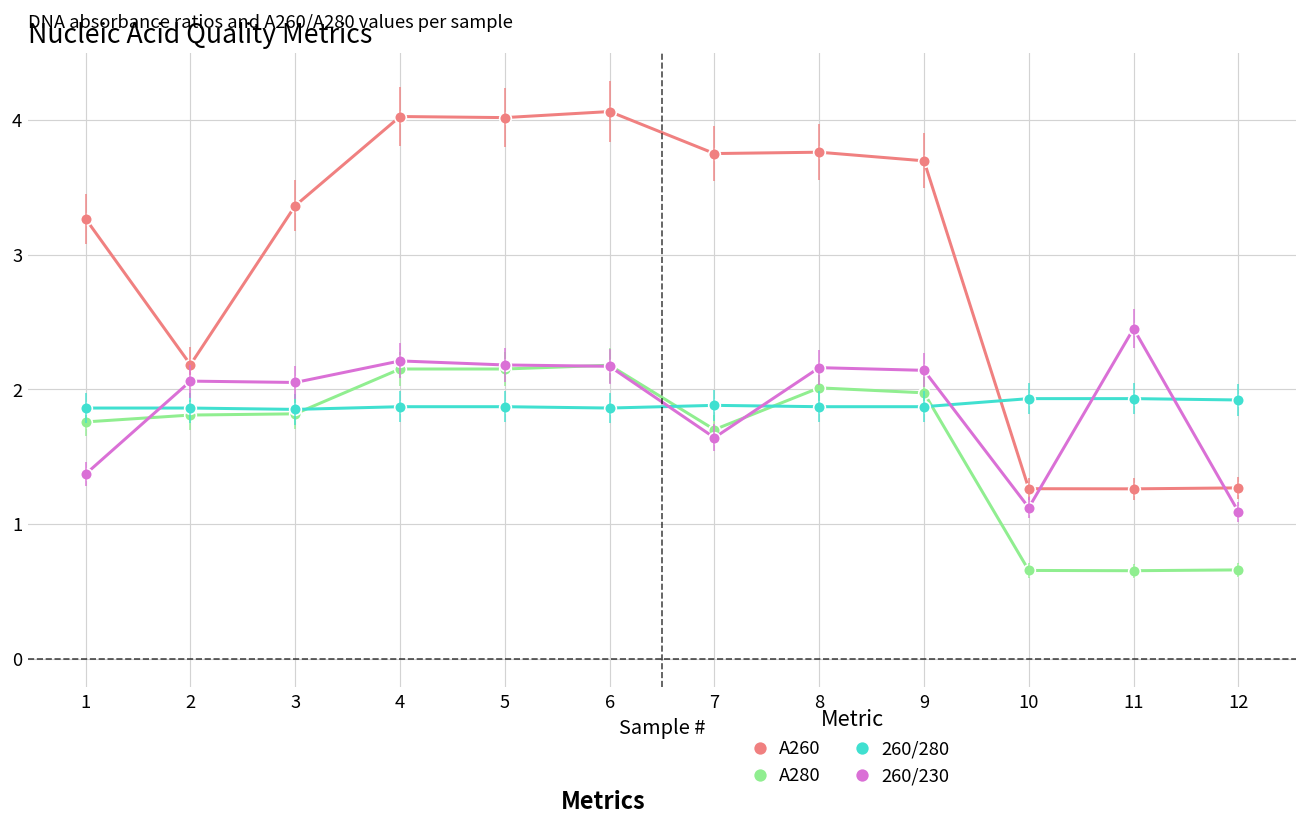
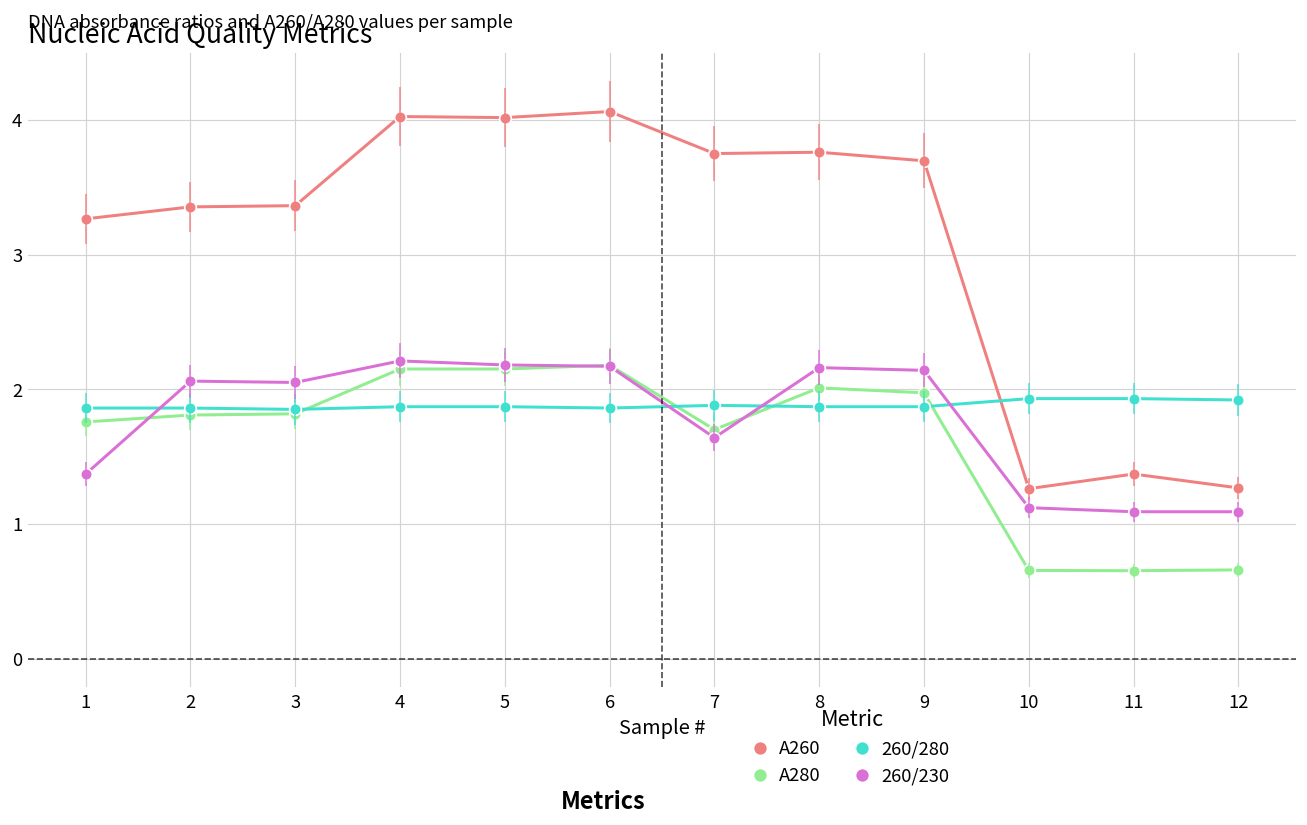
A260, 2: 2.18 -> 3.35
A260, 11: 1.26 -> 1.37
260/230, 11: 2.45 -> 1.09
